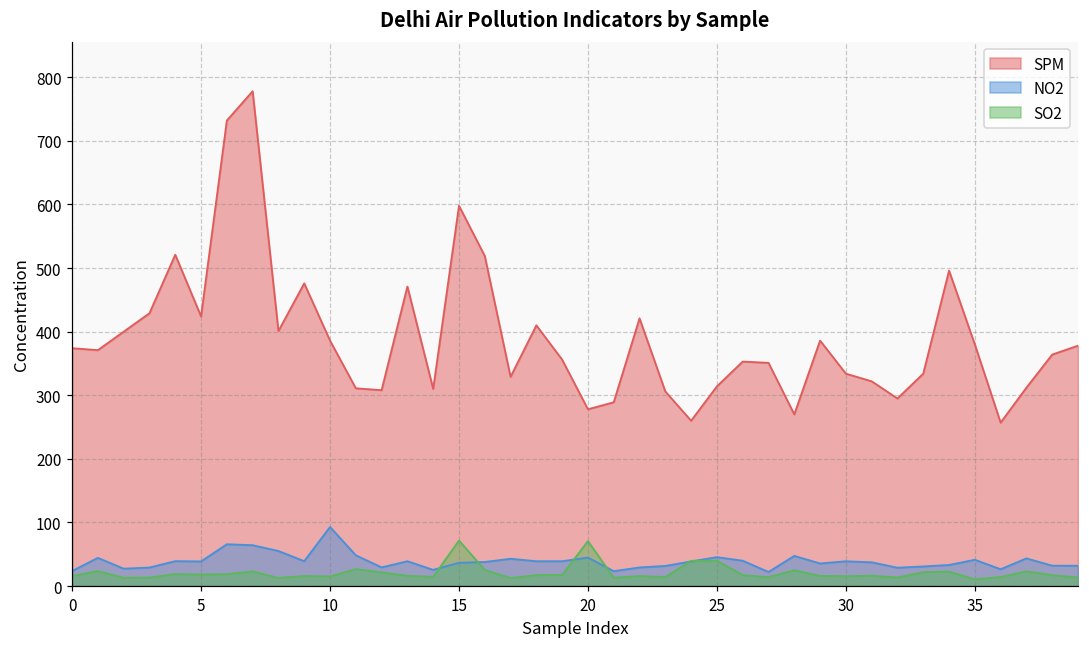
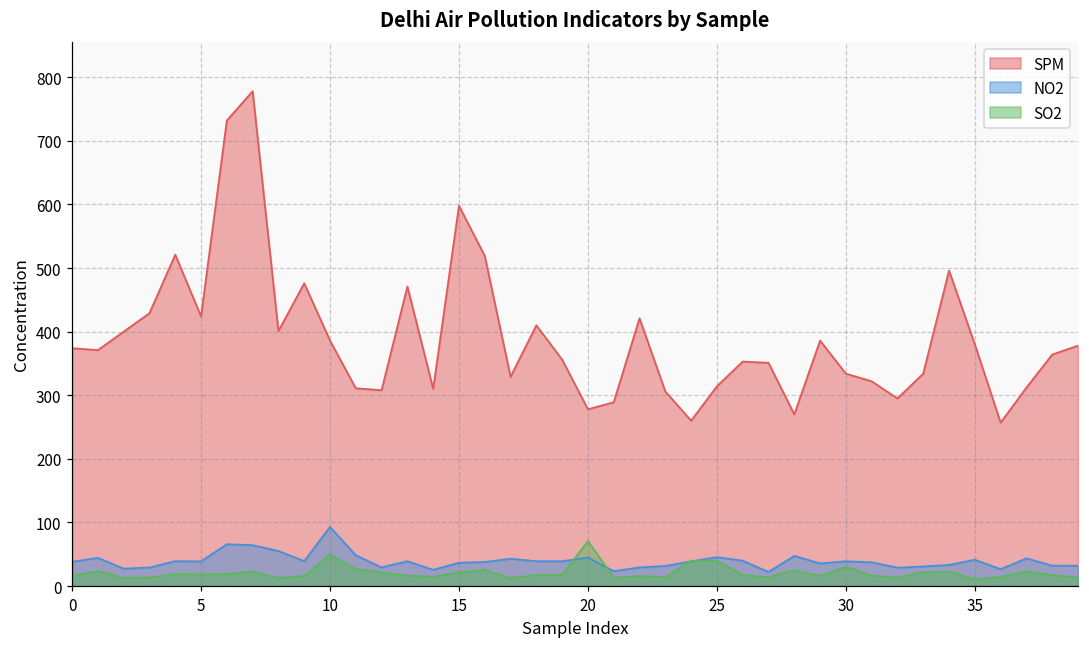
NO2, 0: 20 -> 40
SO2, 10: 20 -> 50
SO2, 15: 70 -> 20
SO2, 30: 20 -> 30
